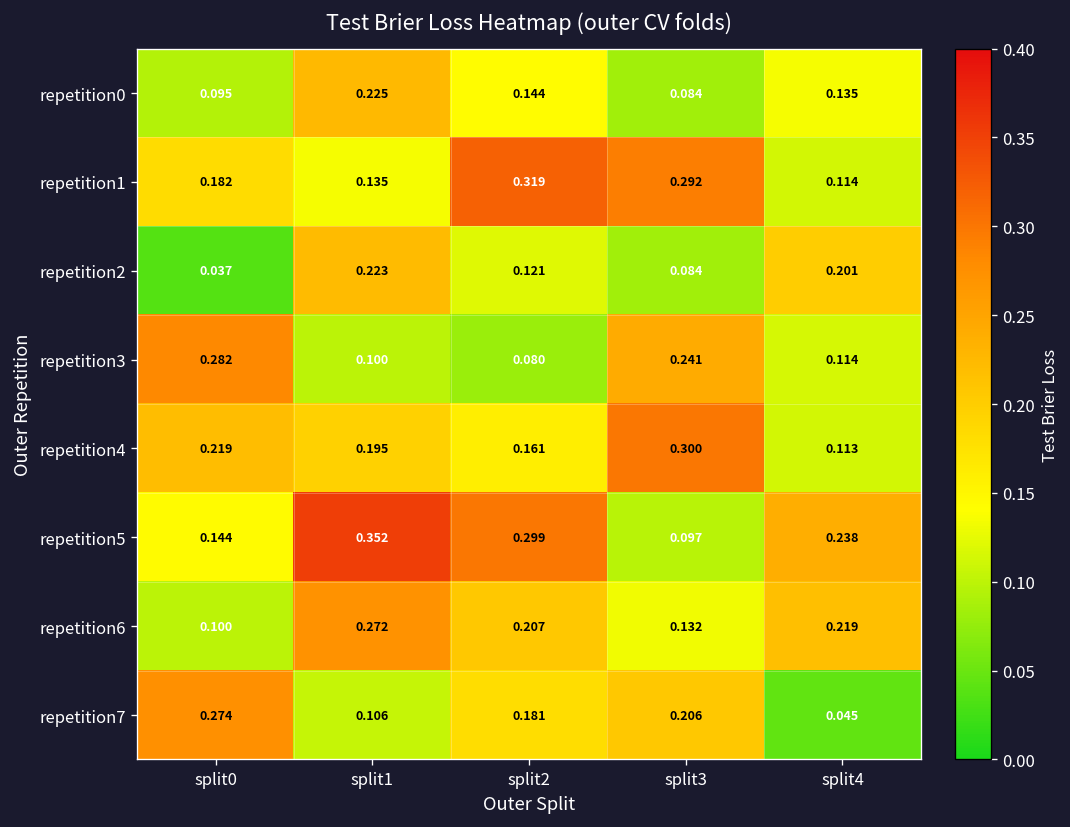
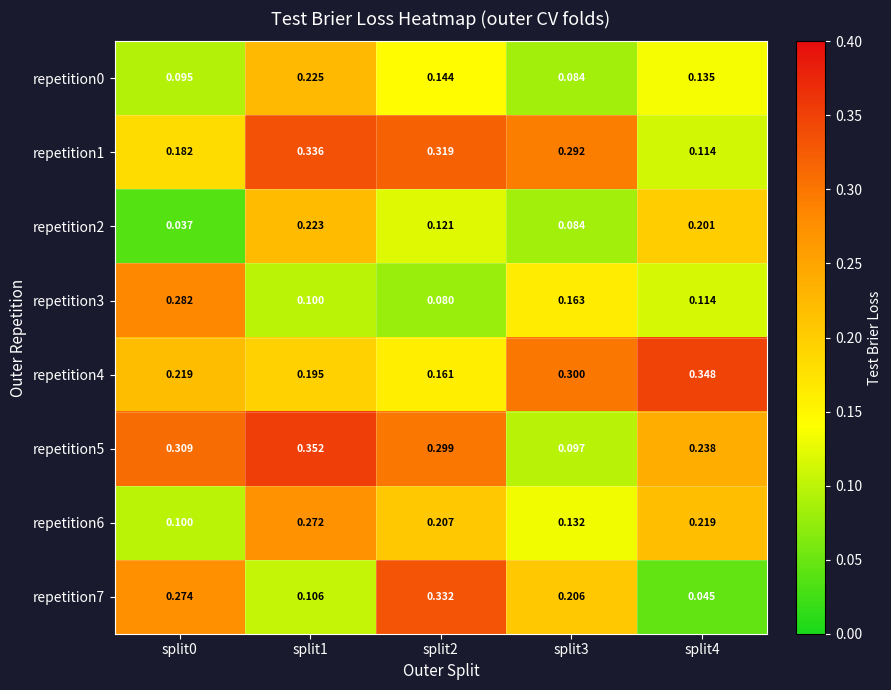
repetition1, split1: 0.135 -> 0.336
repetition3, split3: 0.241 -> 0.163
repetition4, split4: 0.113 -> 0.348
repetition5, split0: 0.144 -> 0.309
repetition7, split2: 0.181 -> 0.332
